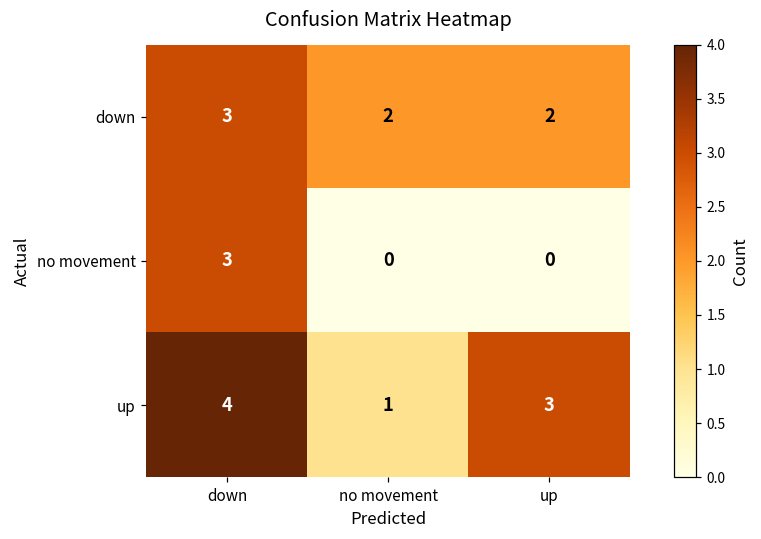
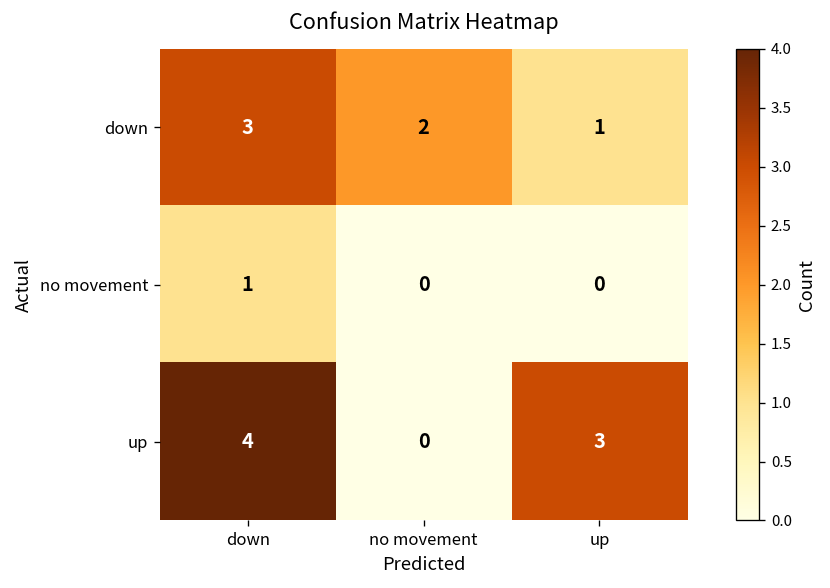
down, up: 2 -> 1
no movement, down: 3 -> 1
up, no movement: 1 -> 0
